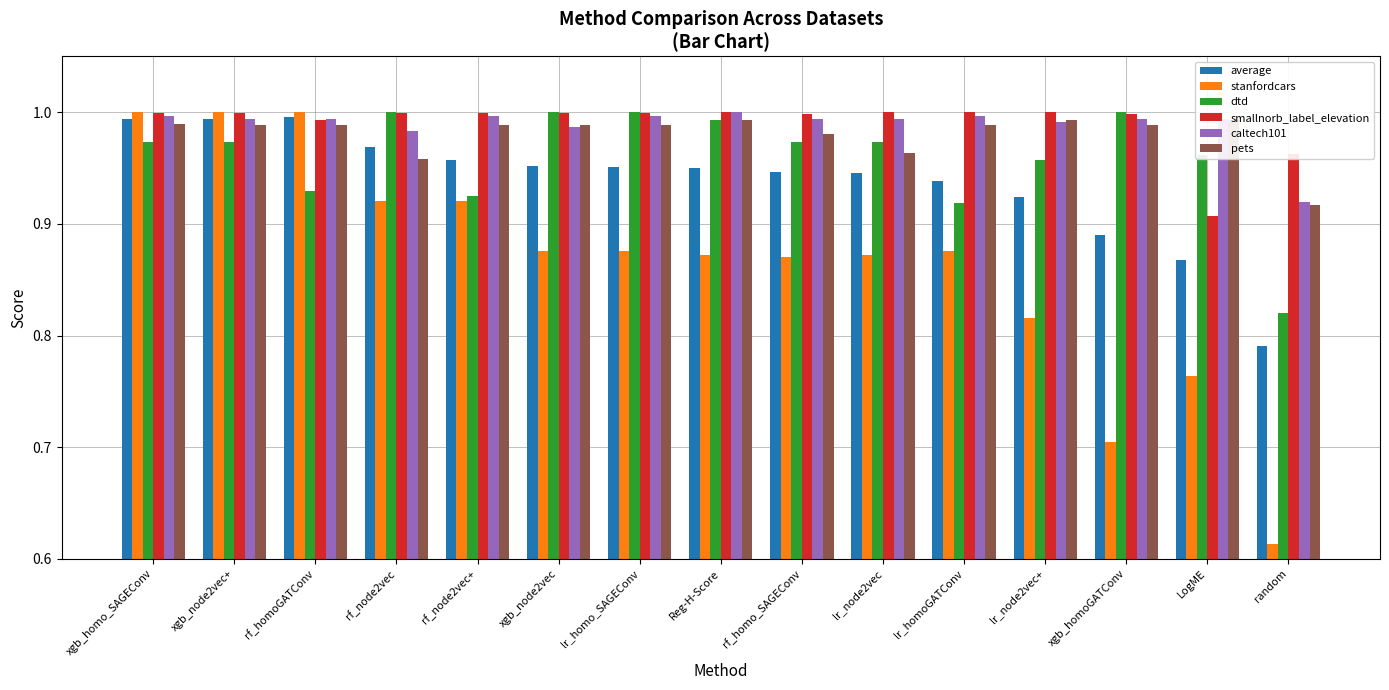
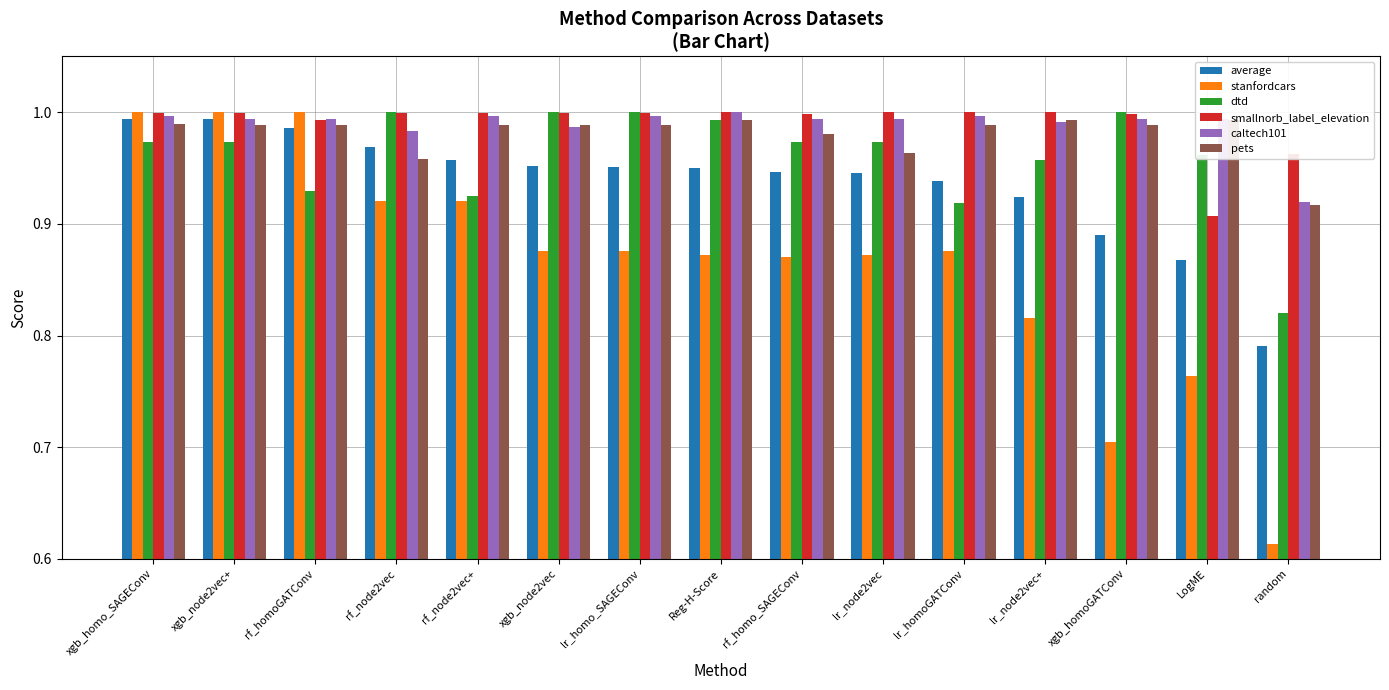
average, rf_homoGATConv: 0.995 -> 0.986
